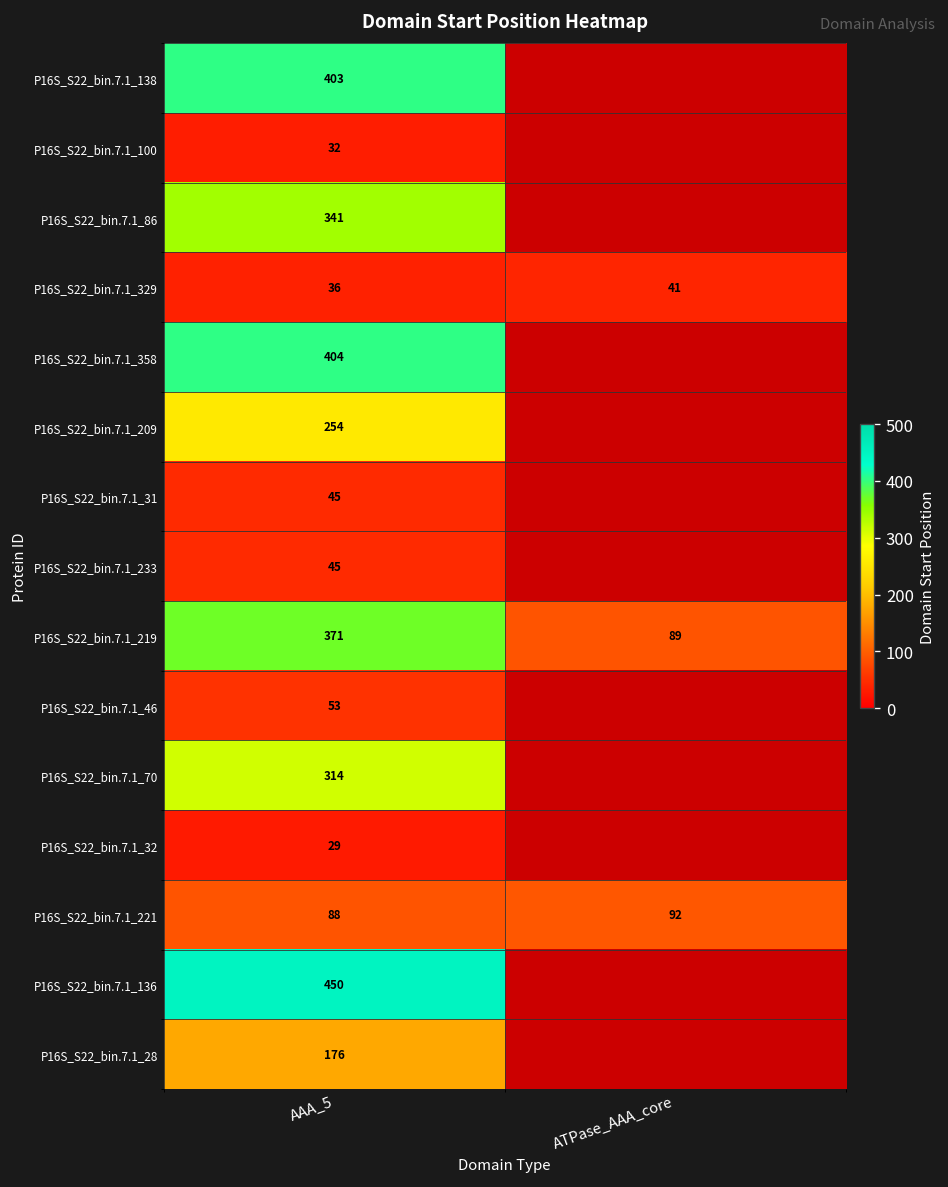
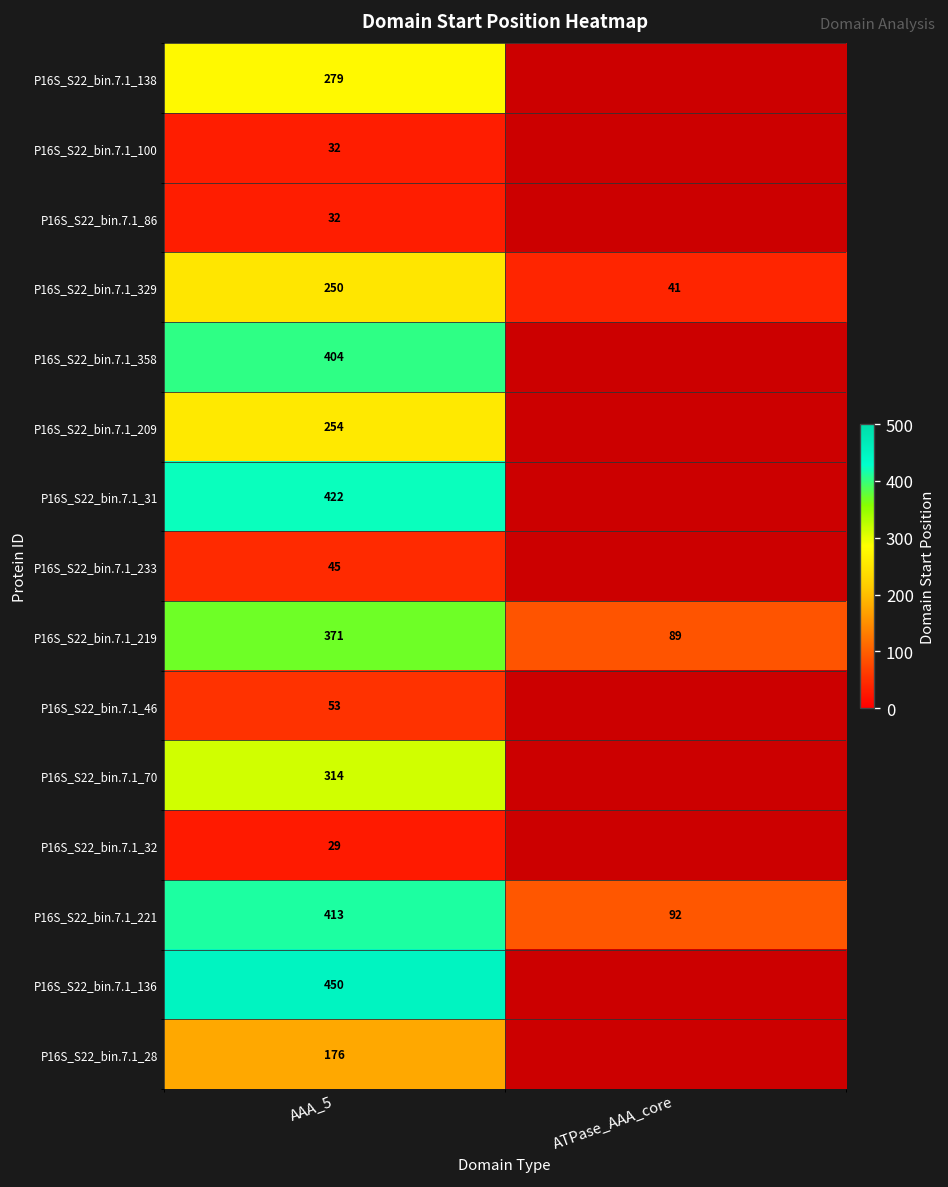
P16S_S22_bin.7.1_138, AAA_5: 403 -> 279
P16S_S22_bin.7.1_86, AAA_5: 341 -> 32
P16S_S22_bin.7.1_329, AAA_5: 36 -> 250
P16S_S22_bin.7.1_31, AAA_5: 45 -> 422
P16S_S22_bin.7.1_221, AAA_5: 88 -> 413
